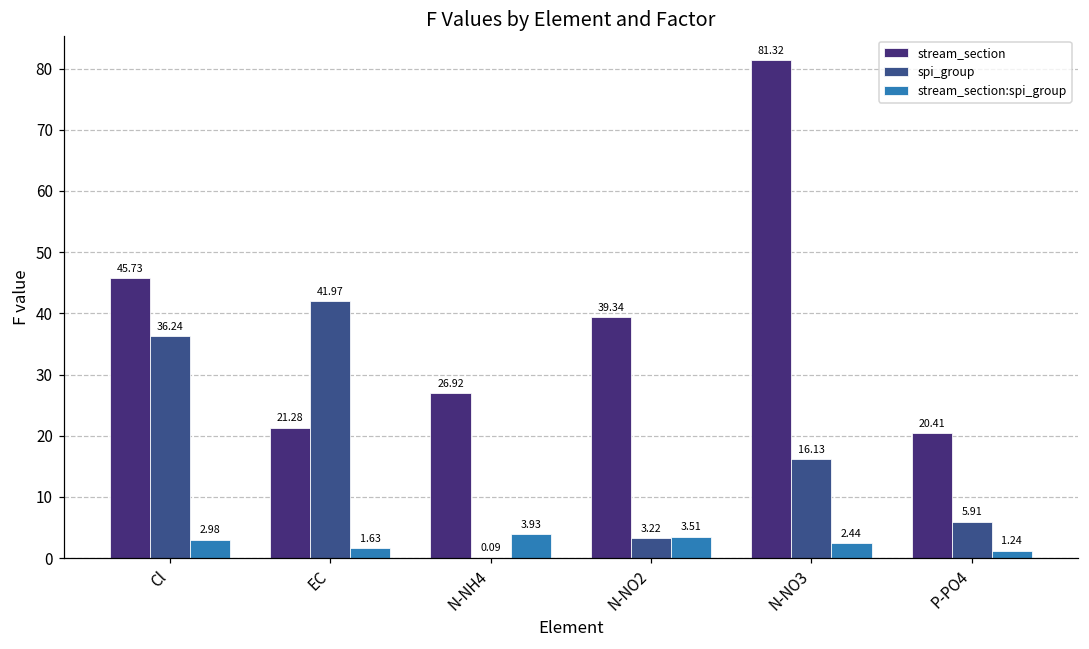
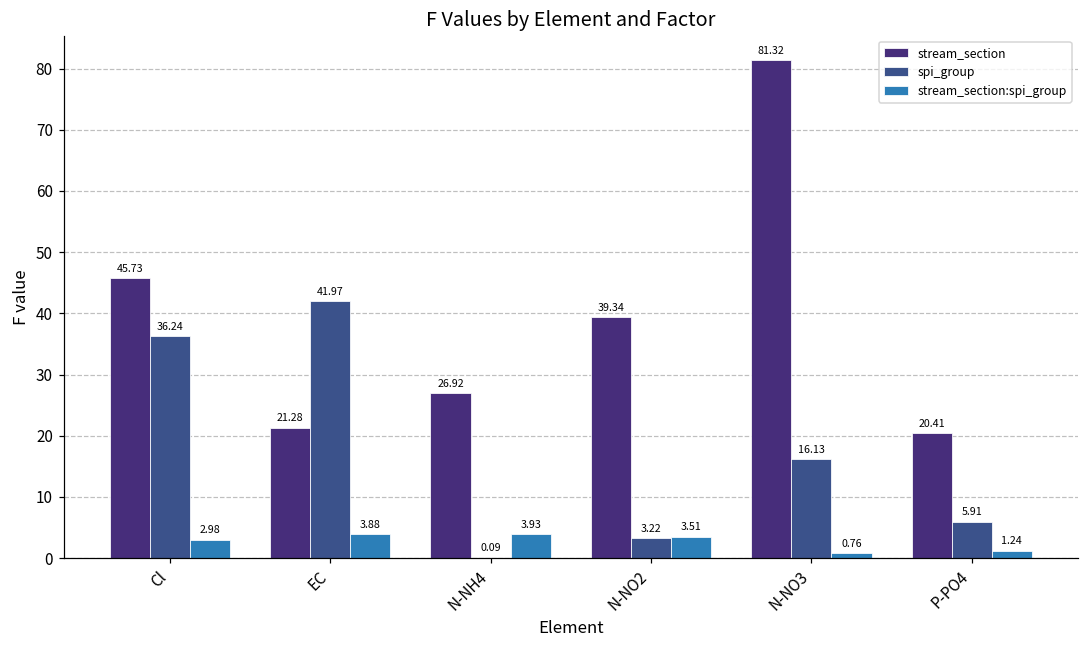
stream_section:spi_group, EC: 1.63 -> 3.88
stream_section:spi_group, N-NO3: 2.44 -> 0.76
